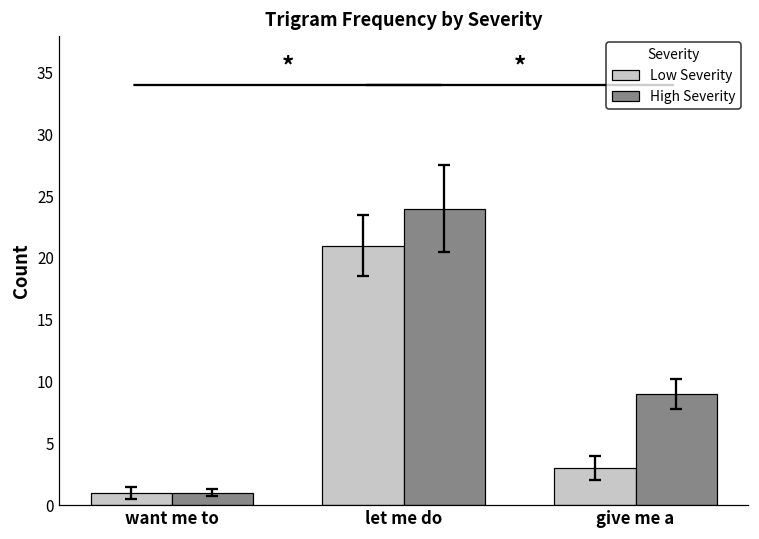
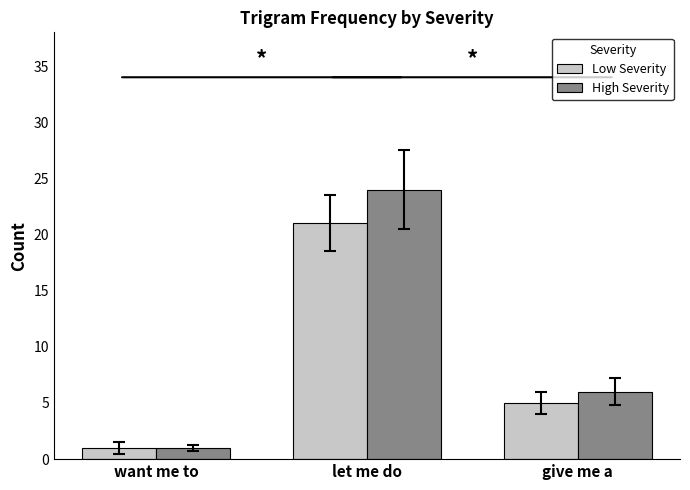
Low Severity, give me a: 3 -> 5
High Severity, give me a: 9 -> 6
